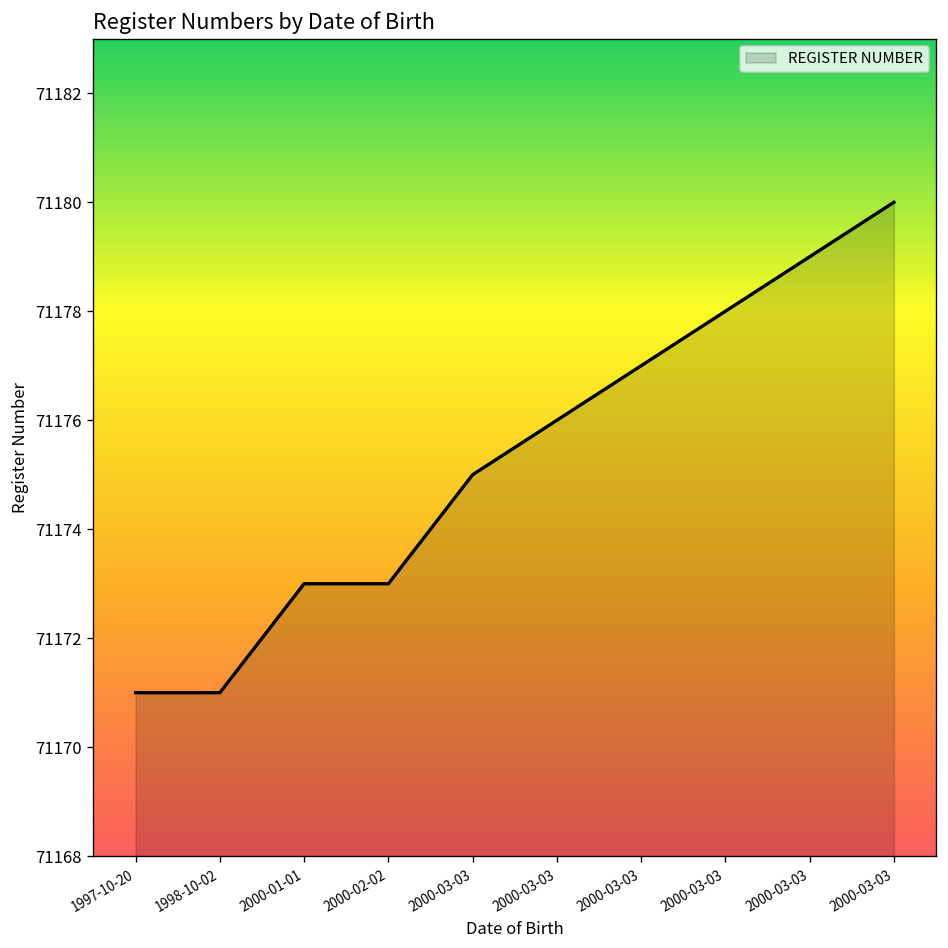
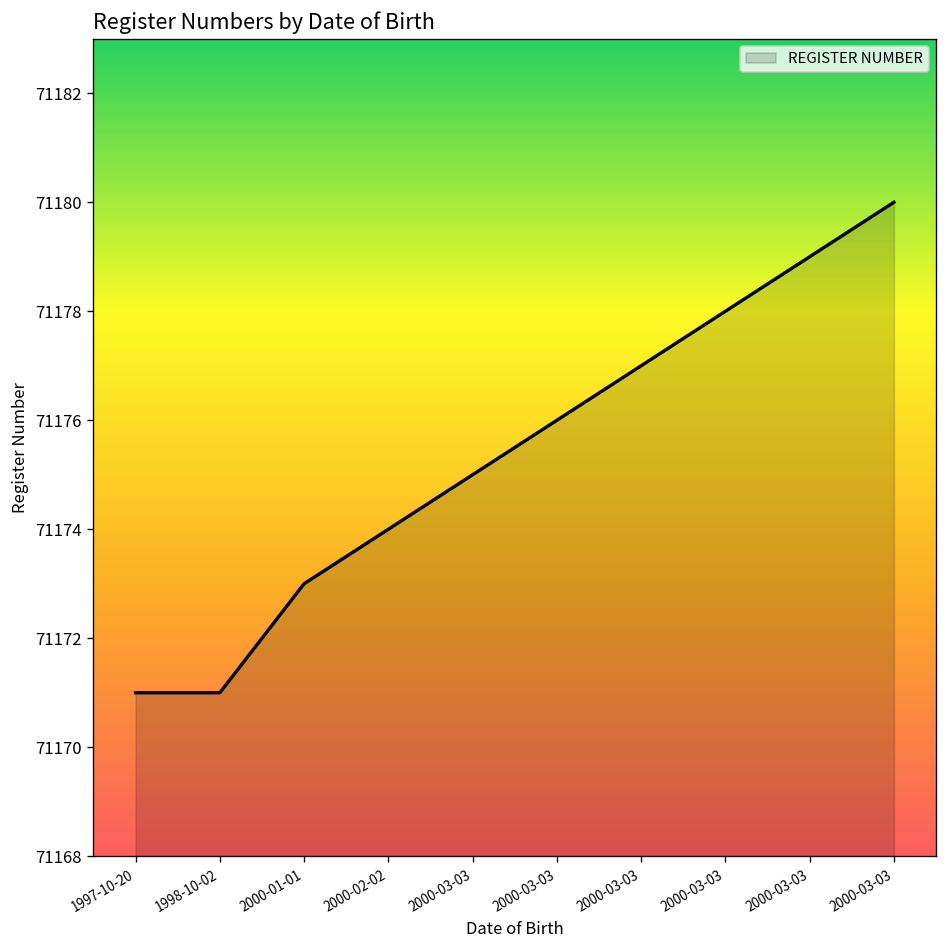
2000-02-02: 71173 -> 71174
